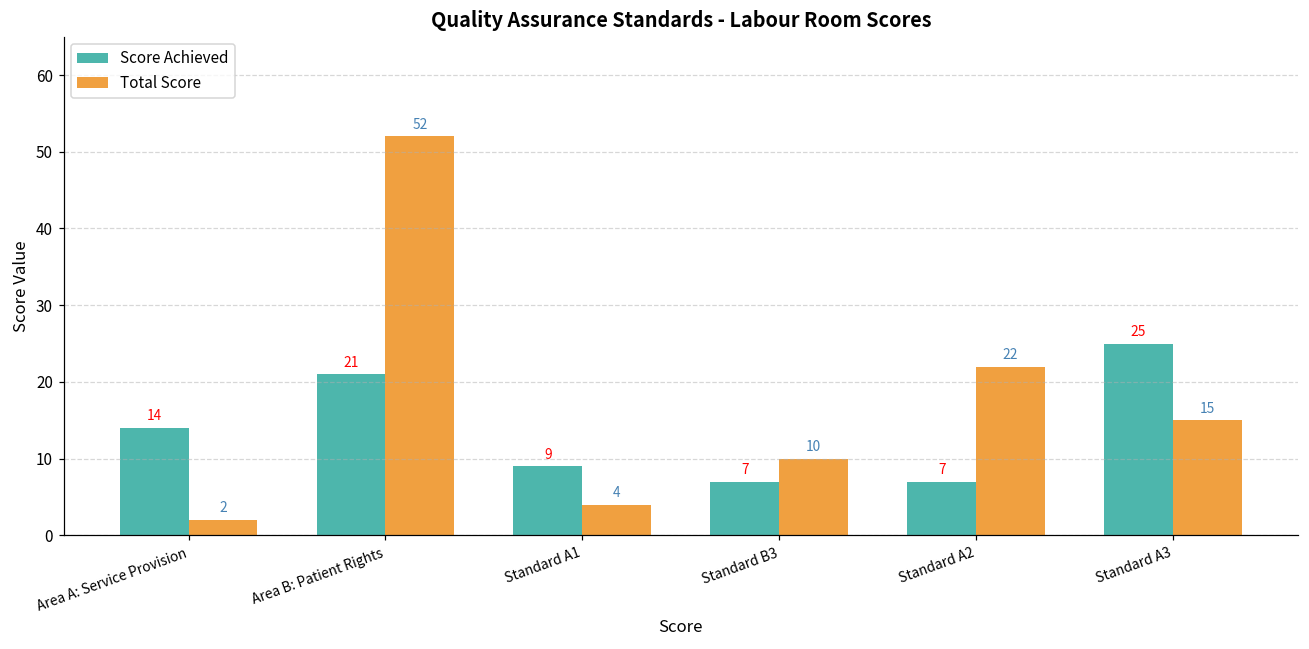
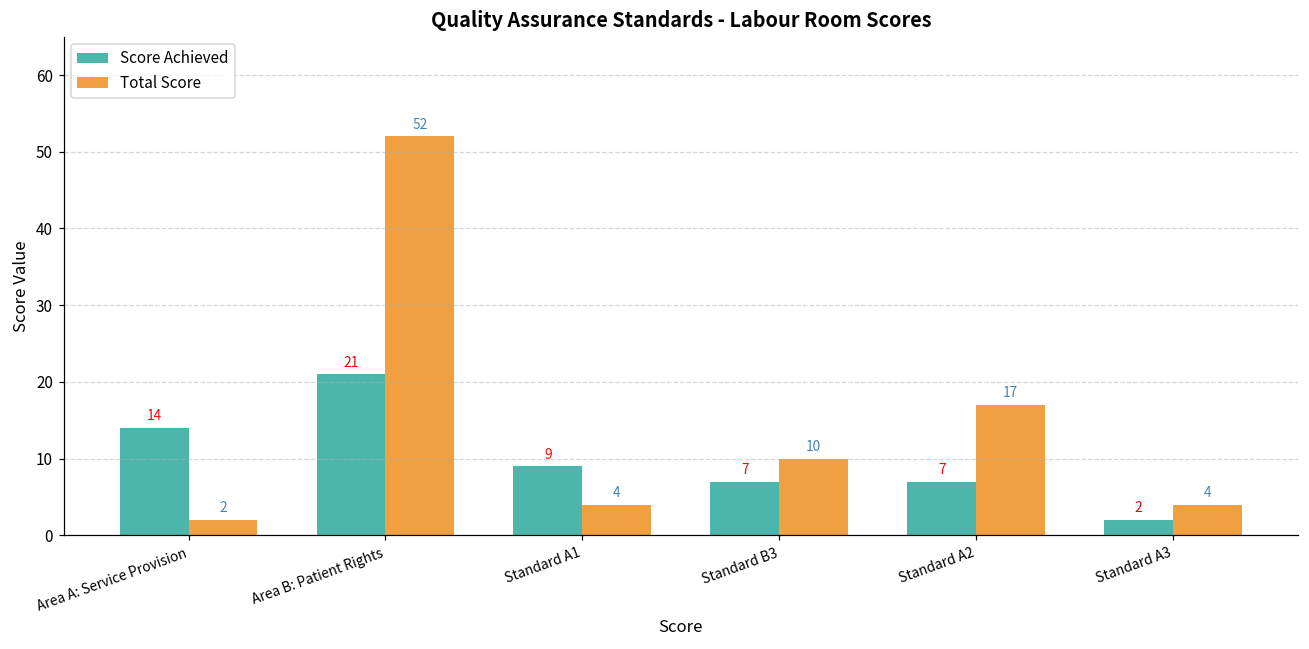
Total Score, Standard A2: 22 -> 17
Score Achieved, Standard A3: 25 -> 2
Total Score, Standard A3: 15 -> 4
